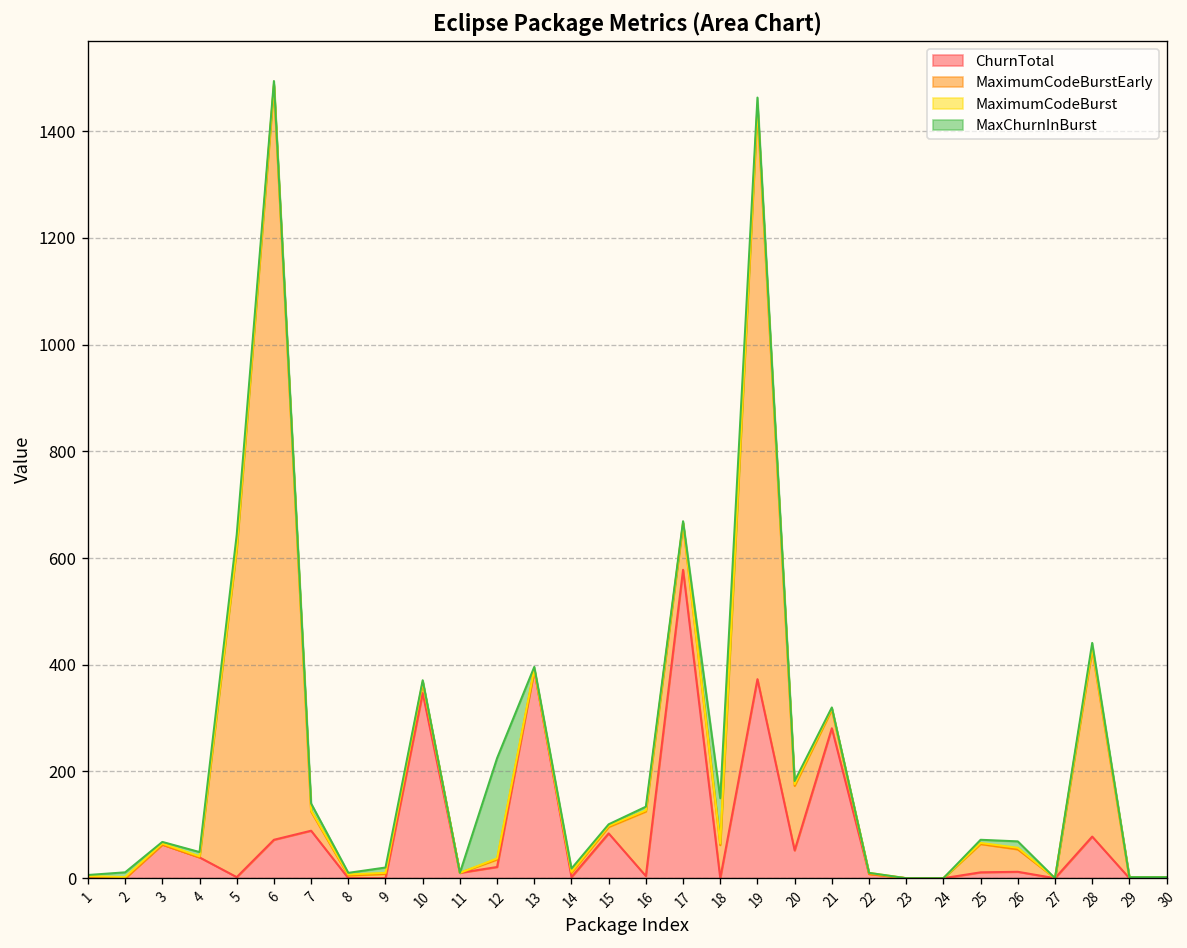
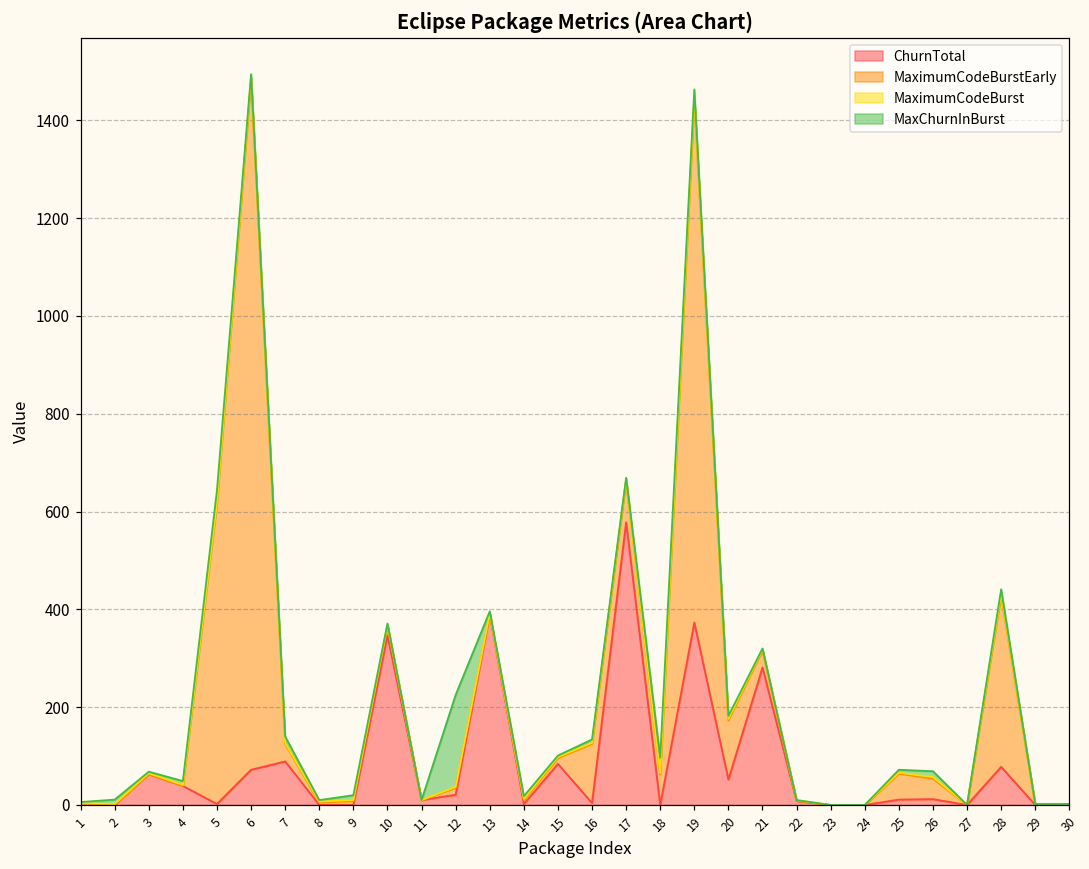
MaxChurnInBurst, 18: 90 -> 30
